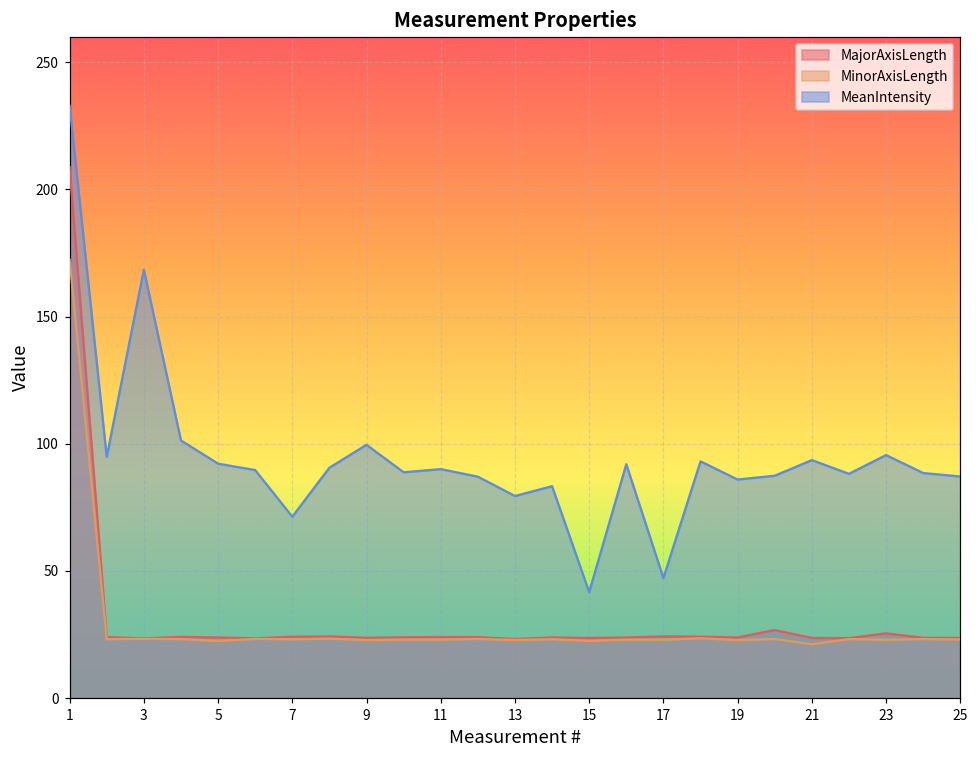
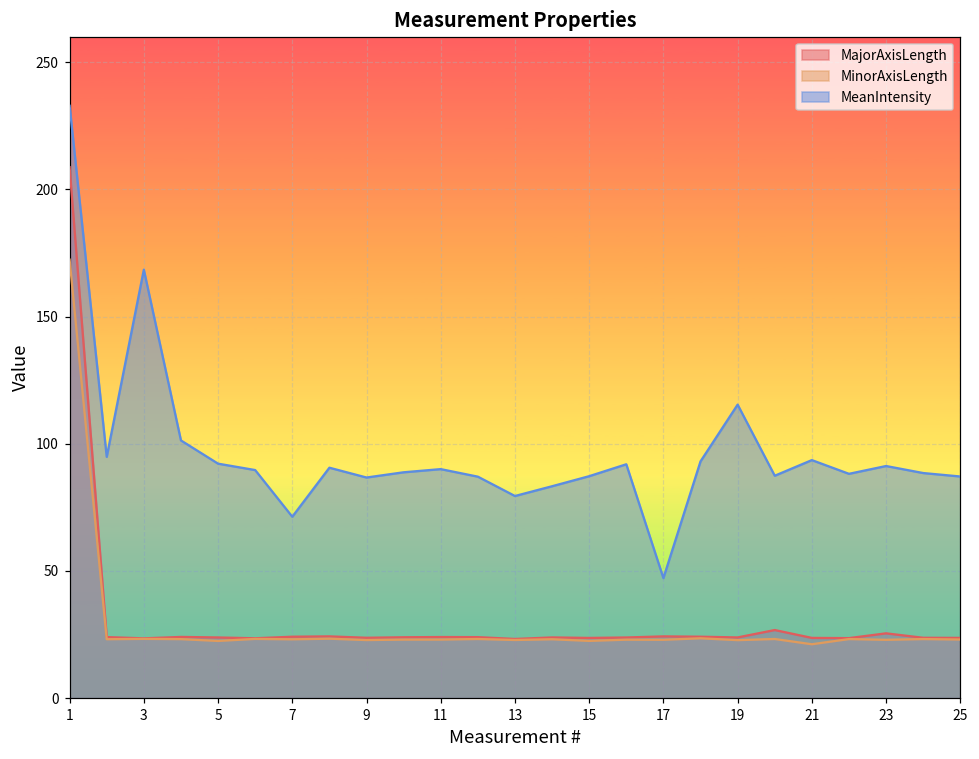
MeanIntensity, 9: 100 -> 87
MeanIntensity, 15: 42 -> 87
MeanIntensity, 19: 86 -> 115
MeanIntensity, 23: 96 -> 91
